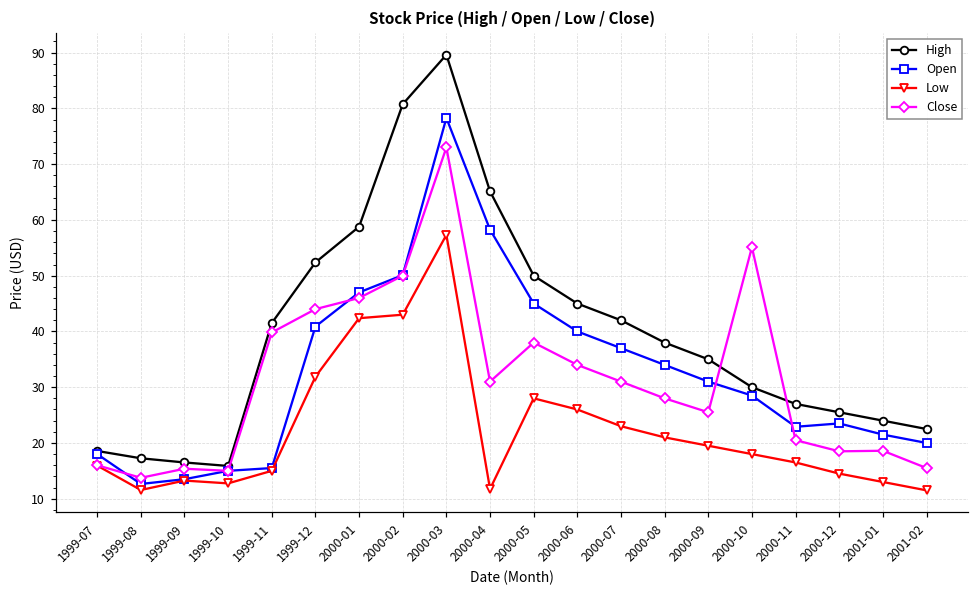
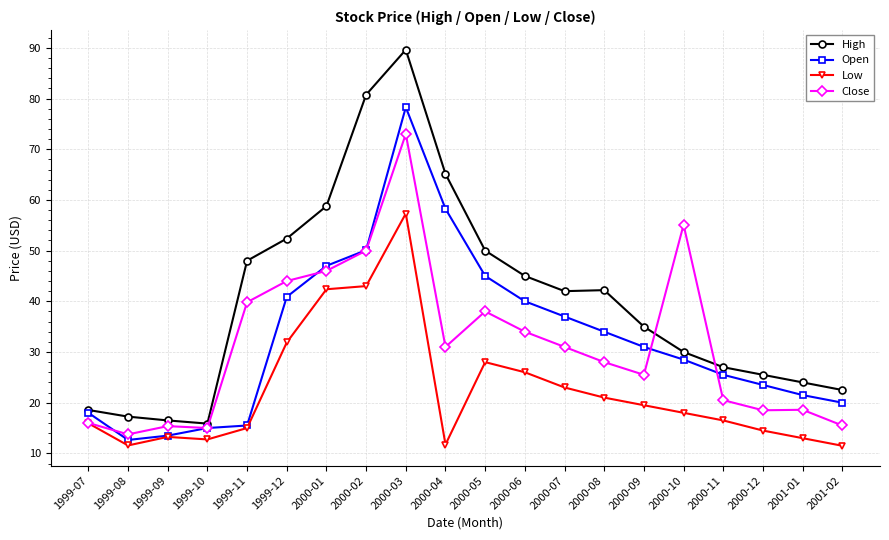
High, 1999-11: 42 -> 48
High, 2000-08: 38 -> 42
Open, 2000-11: 23 -> 26
